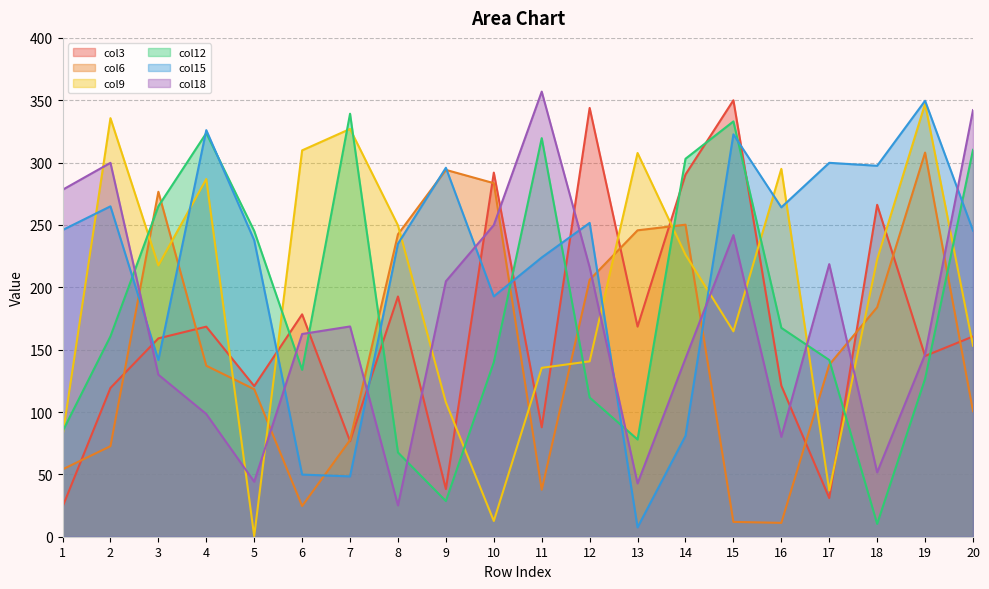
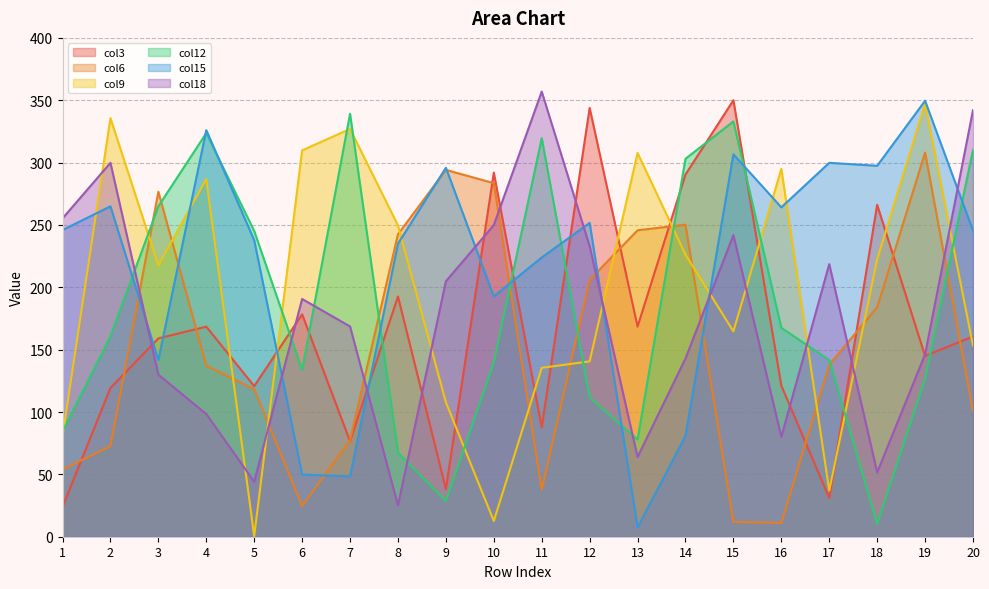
col18, 1: 278 -> 255
col18, 6: 163 -> 191
col18, 12: 216 -> 233
col18, 13: 43 -> 64
col15, 15: 323 -> 307
